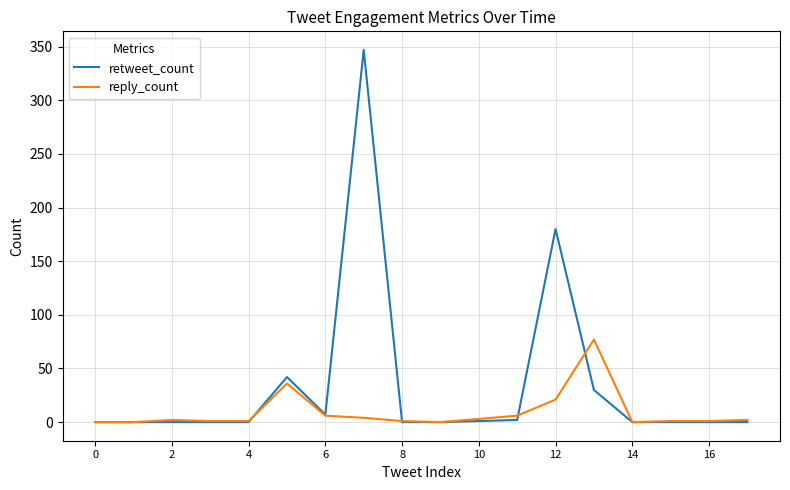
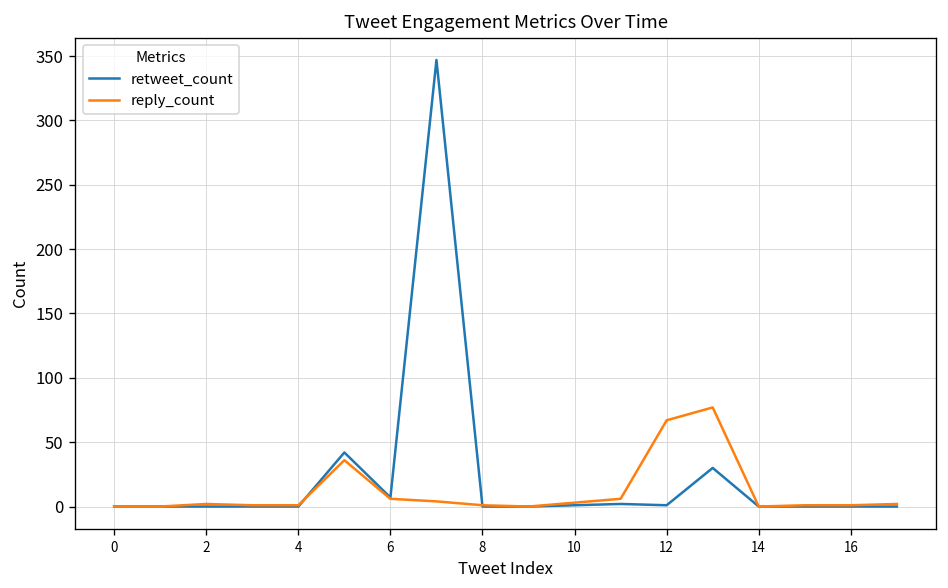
retweet_count, 12: 180 -> 1
reply_count, 12: 21 -> 67
